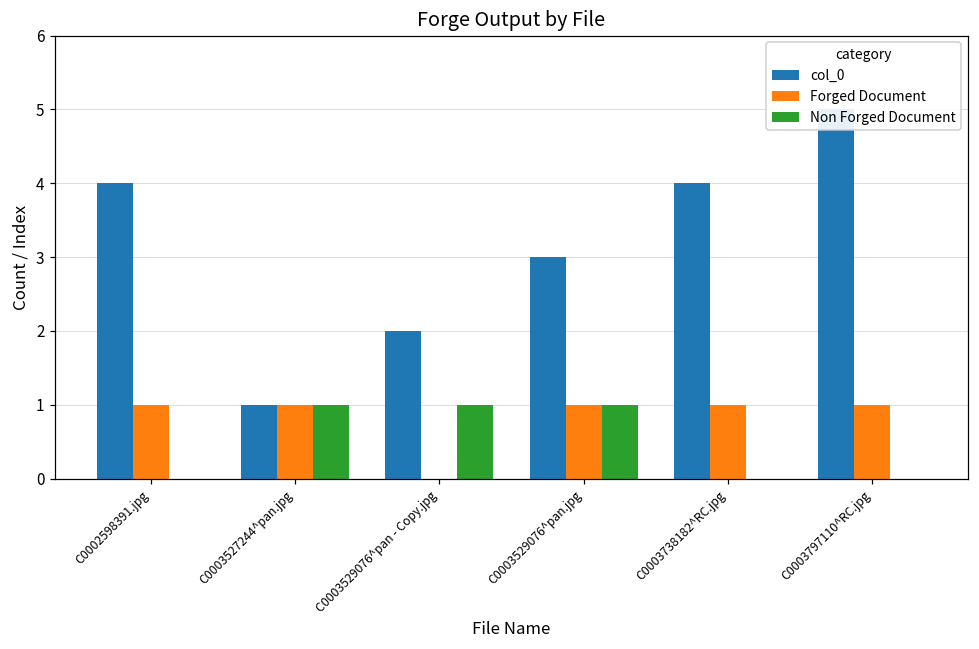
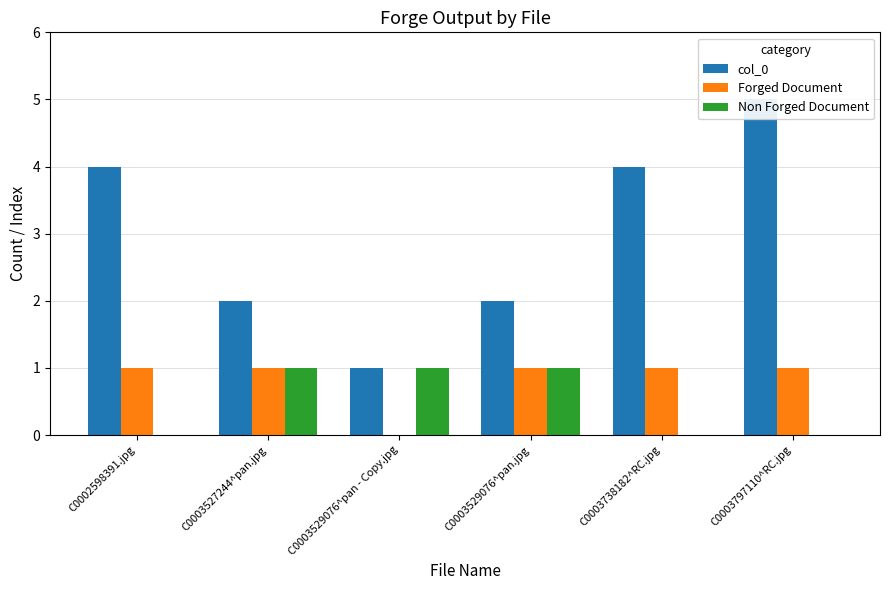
col_0, C0003527244^pan.jpg: 1 -> 2
col_0, C0003529076^pan - Copy.jpg: 2 -> 1
col_0, C0003529076^pan.jpg: 3 -> 2
